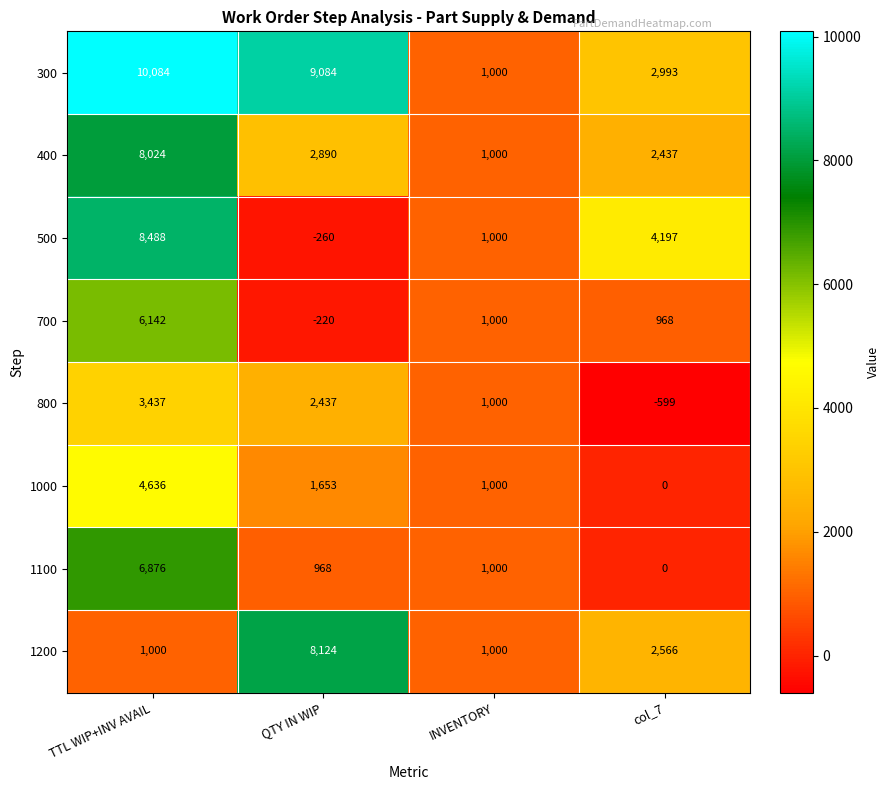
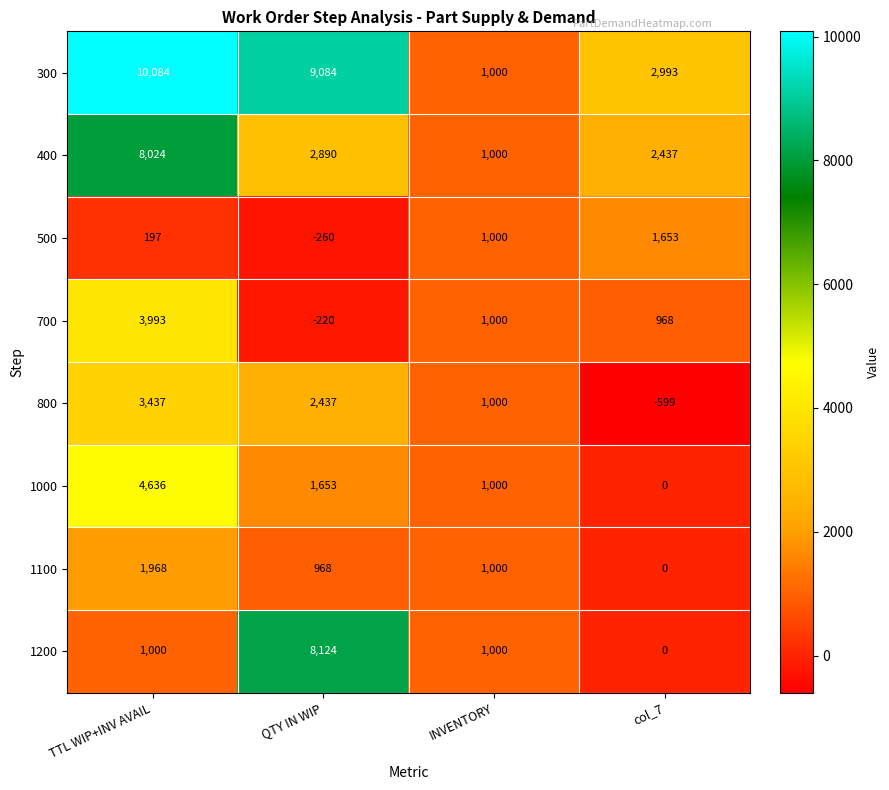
500, TTL WIP+INV AVAIL: 8,488 -> 197
500, col_7: 4,197 -> 1,653
700, TTL WIP+INV AVAIL: 6,142 -> 3,993
1100, TTL WIP+INV AVAIL: 6,876 -> 1,968
1200, col_7: 2,566 -> 0
